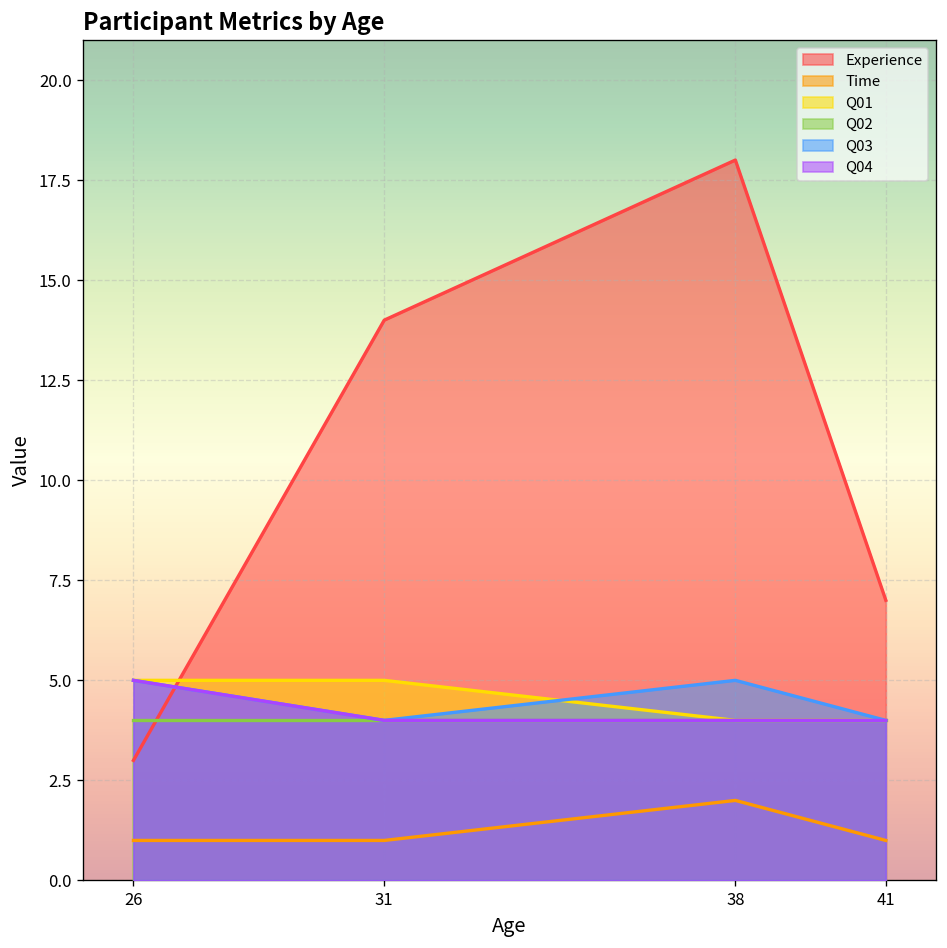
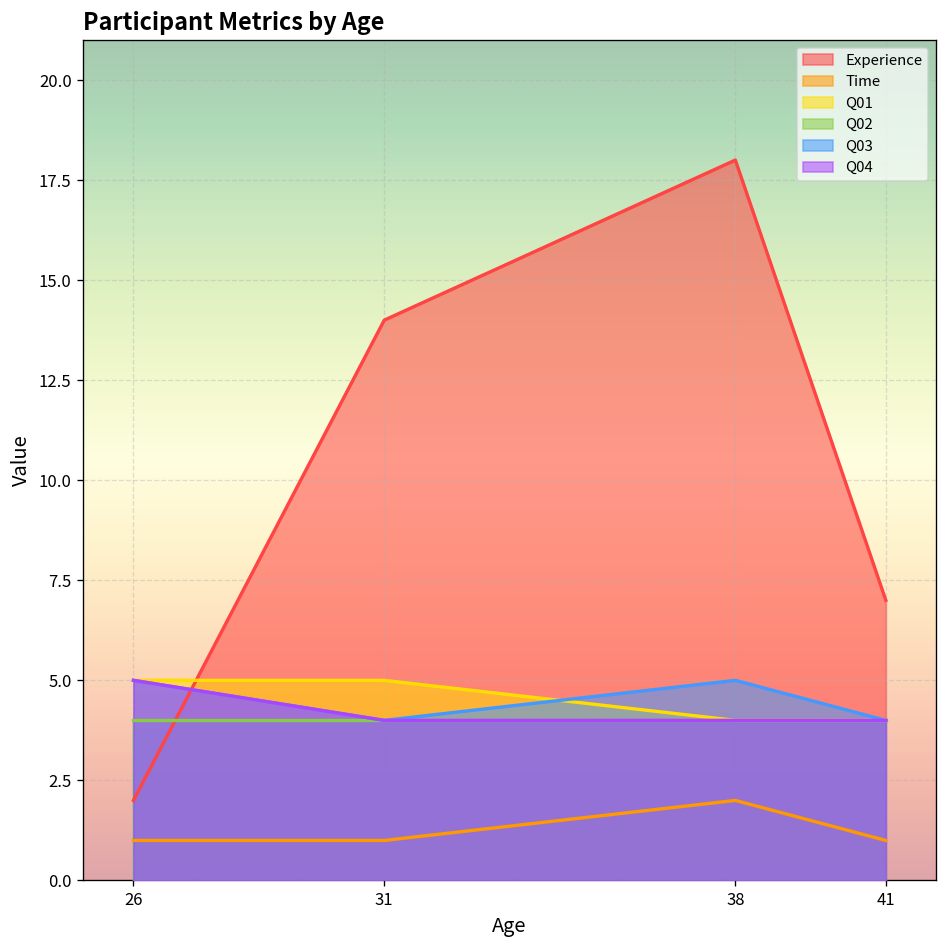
Experience, 26: 3 -> 2
